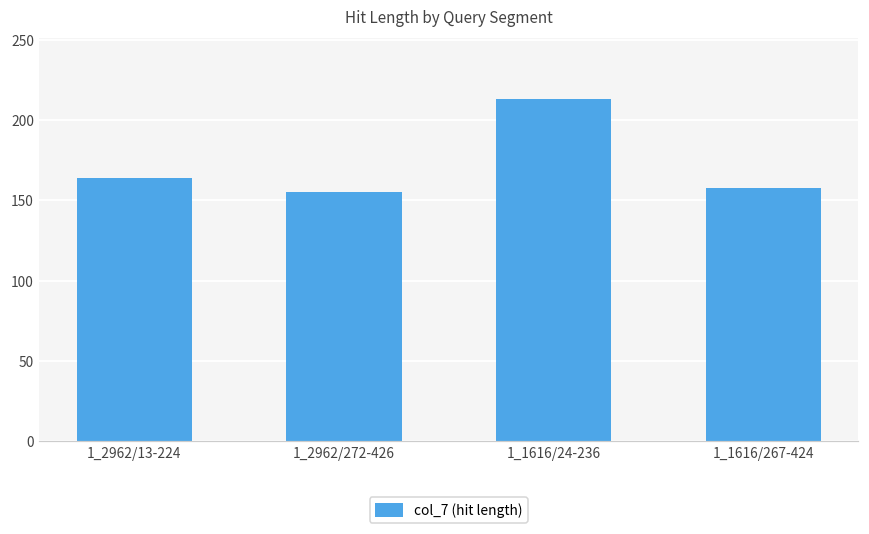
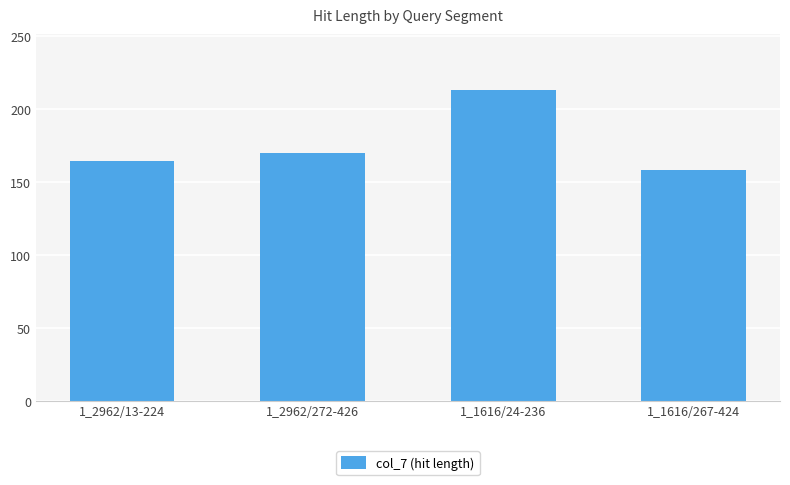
1_2962/272-426: 155 -> 170
